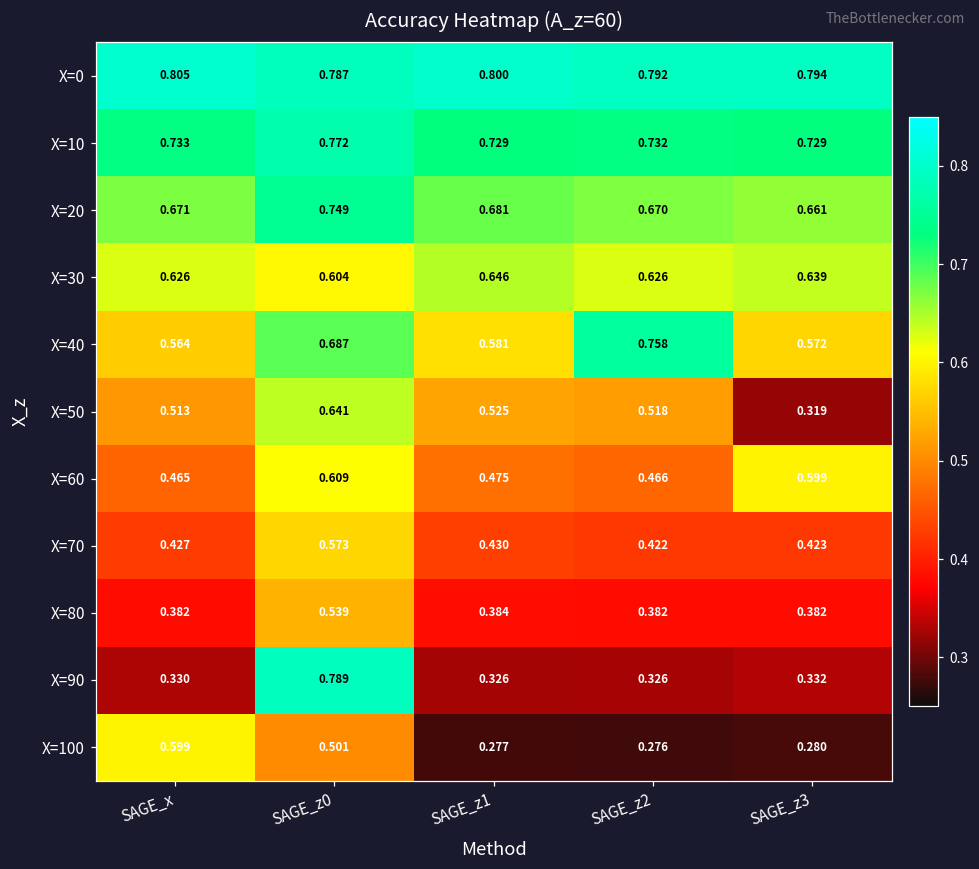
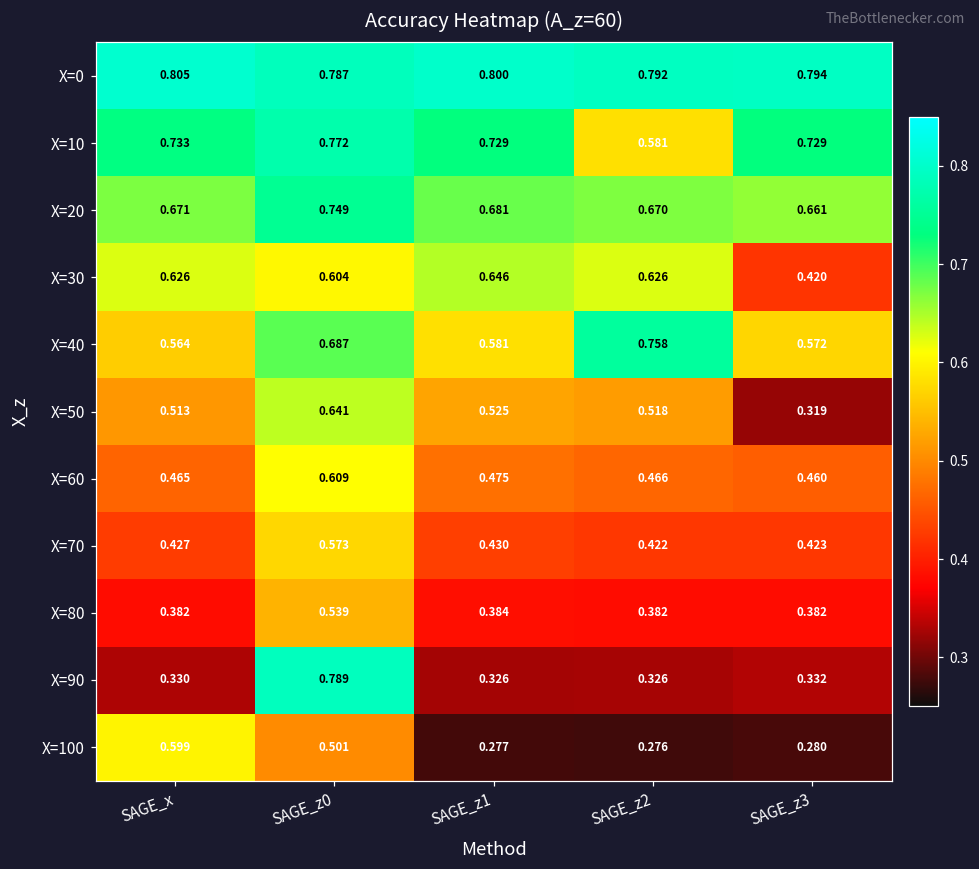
X=10, SAGE_z2: 0.732 -> 0.581
X=30, SAGE_z3: 0.639 -> 0.420
X=60, SAGE_z3: 0.599 -> 0.460
